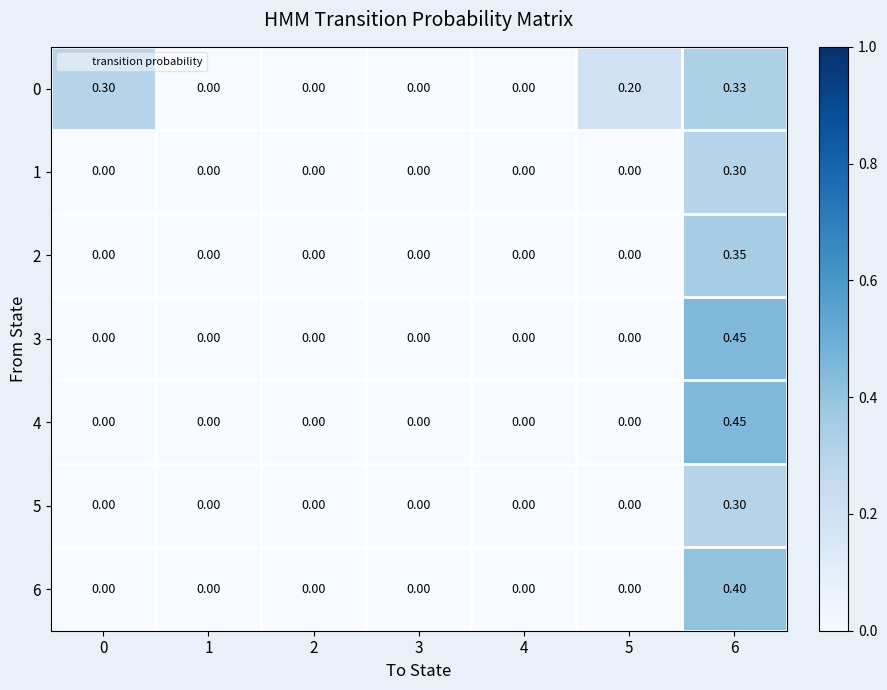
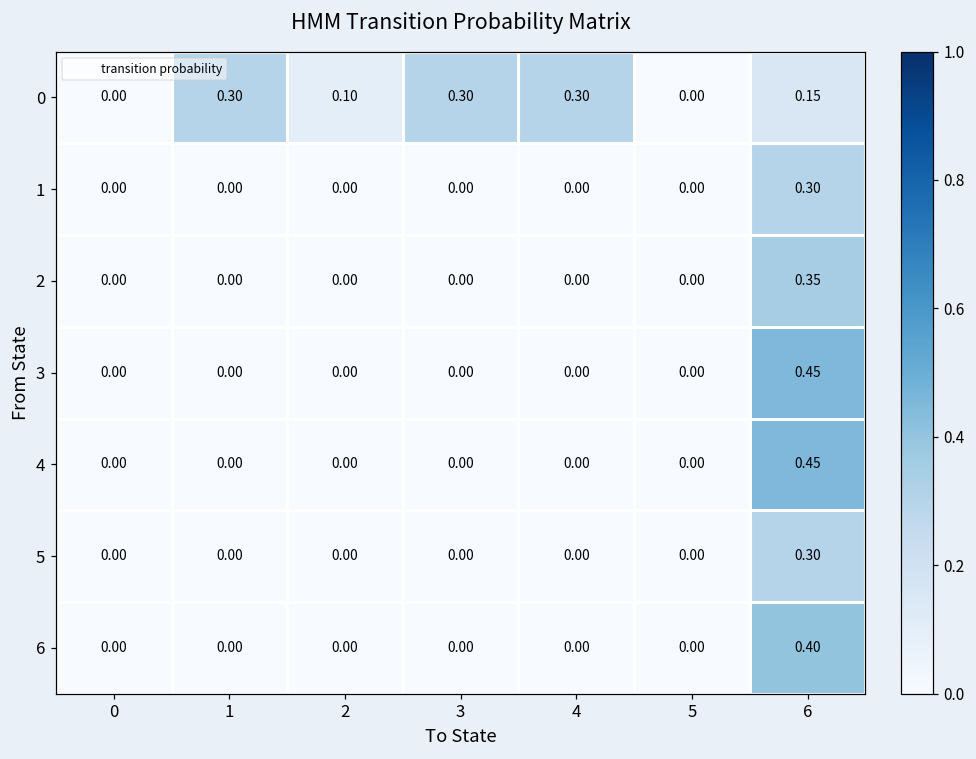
0, 0: 0.30 -> 0.00
0, 1: 0.00 -> 0.30
0, 2: 0.00 -> 0.10
0, 3: 0.00 -> 0.30
0, 4: 0.00 -> 0.30
0, 5: 0.20 -> 0.00
0, 6: 0.33 -> 0.15
